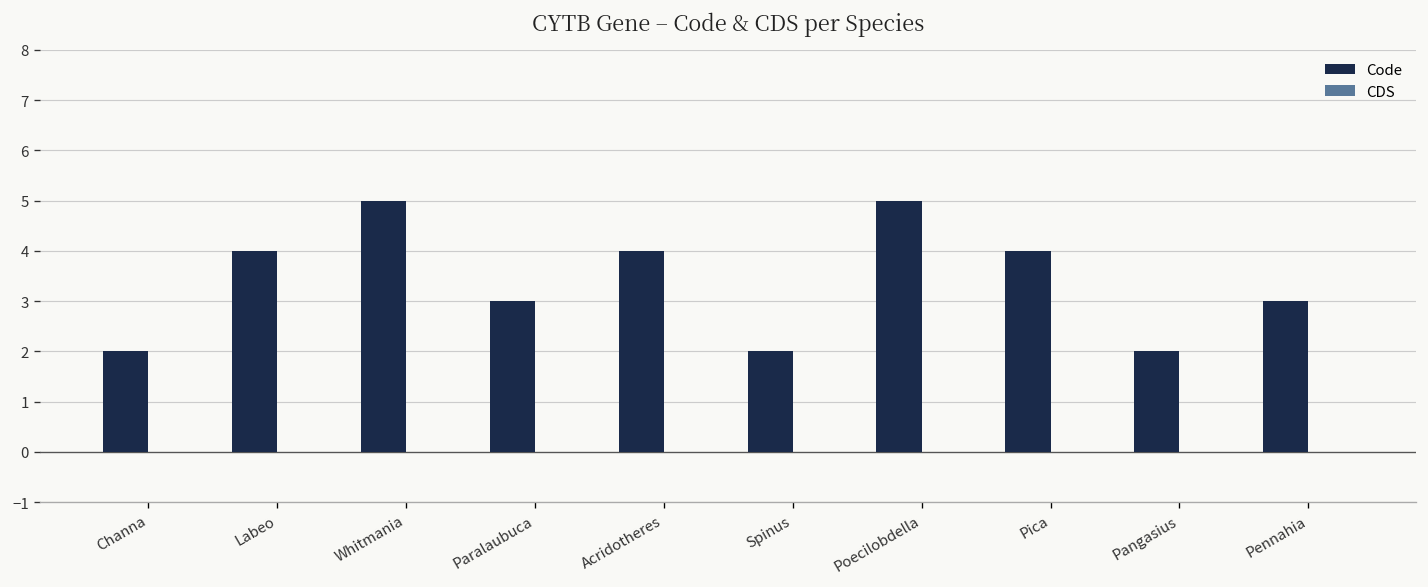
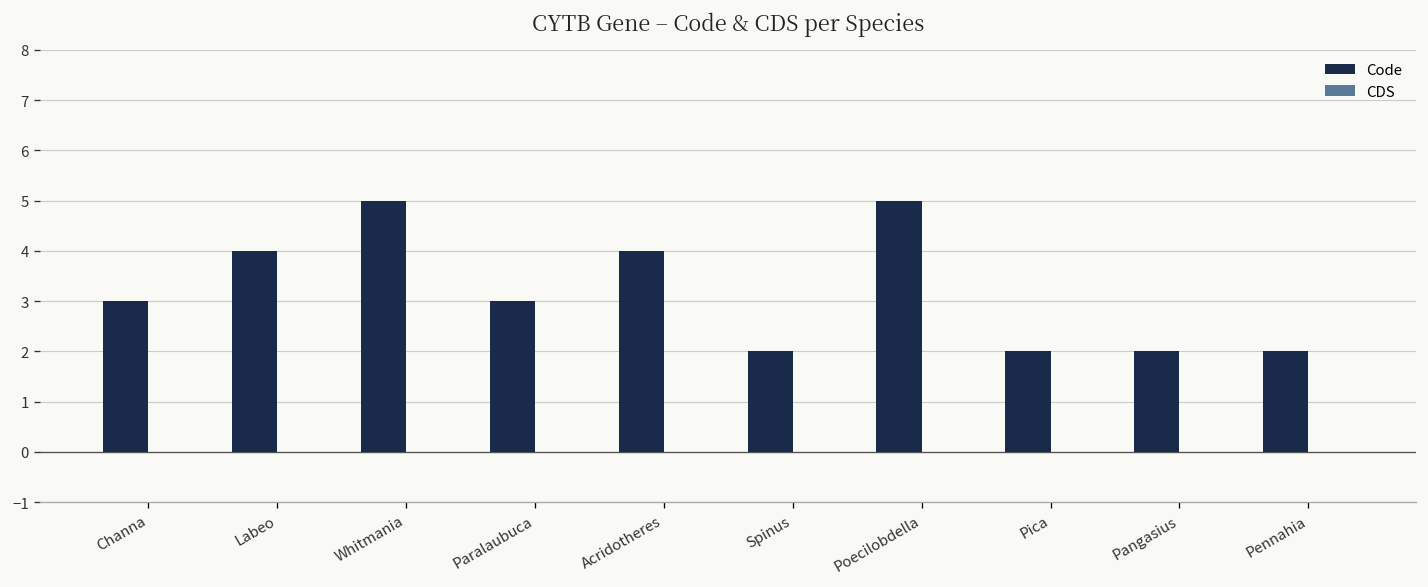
Code, Channa: 2 -> 3
Code, Pica: 4 -> 2
Code, Pennahia: 3 -> 2
